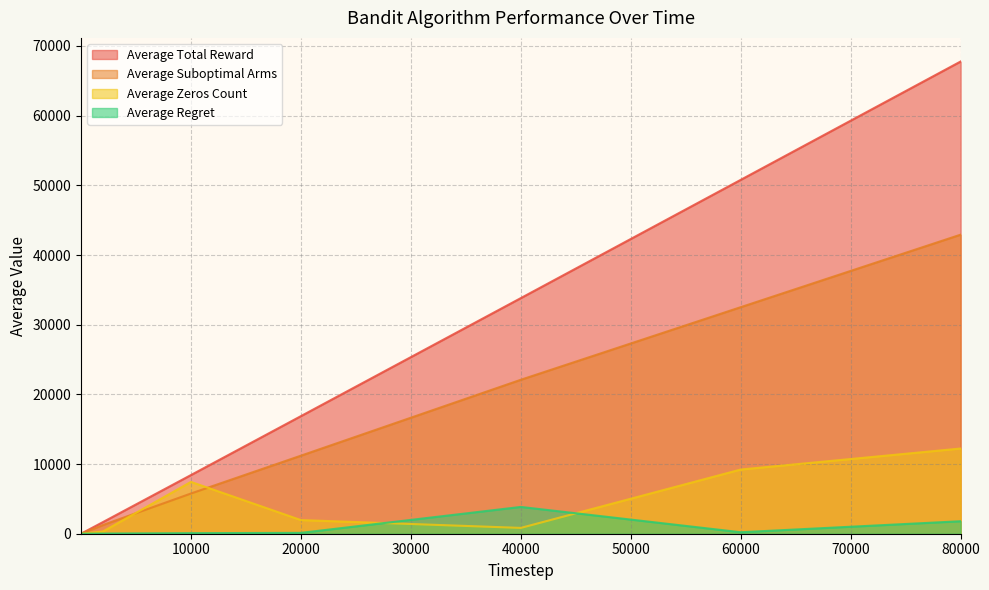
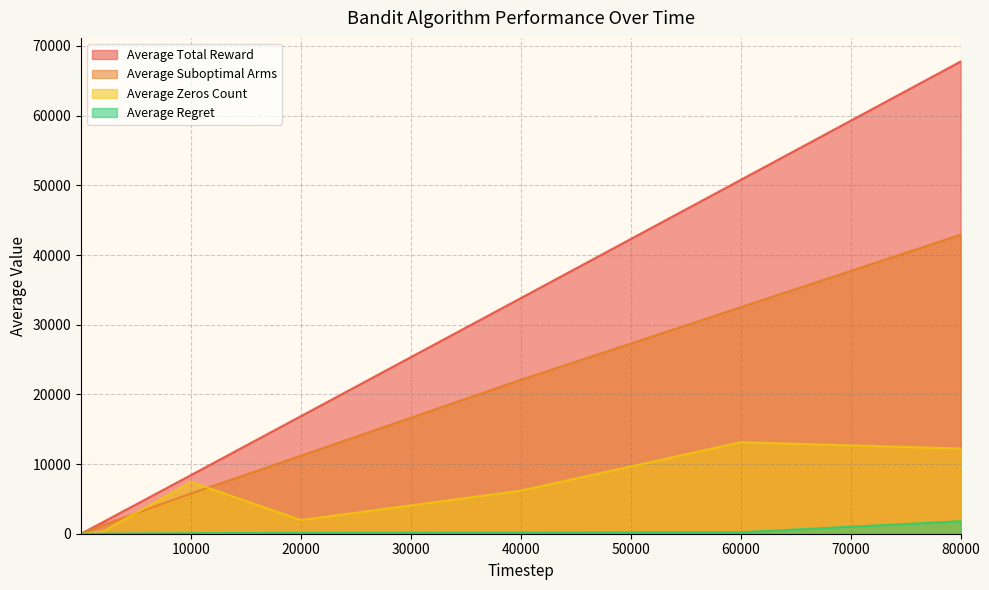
Average Zeros Count, 40000: 1000 -> 6000
Average Regret, 40000: 4000 -> 0
Average Zeros Count, 60000: 9000 -> 13000
